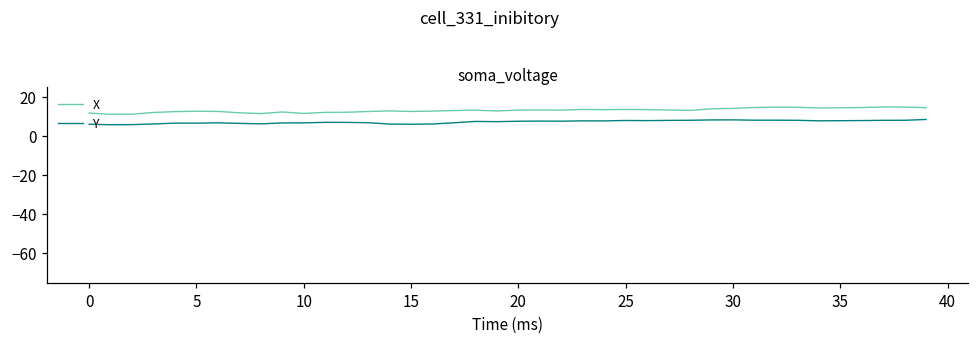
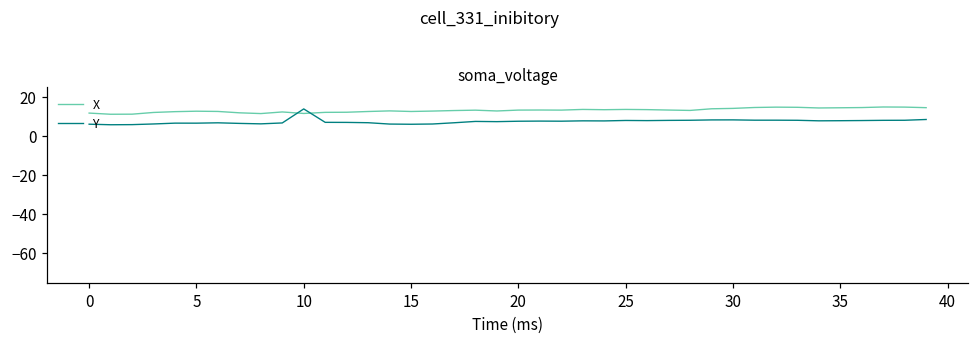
Y, 10: 7 -> 14
